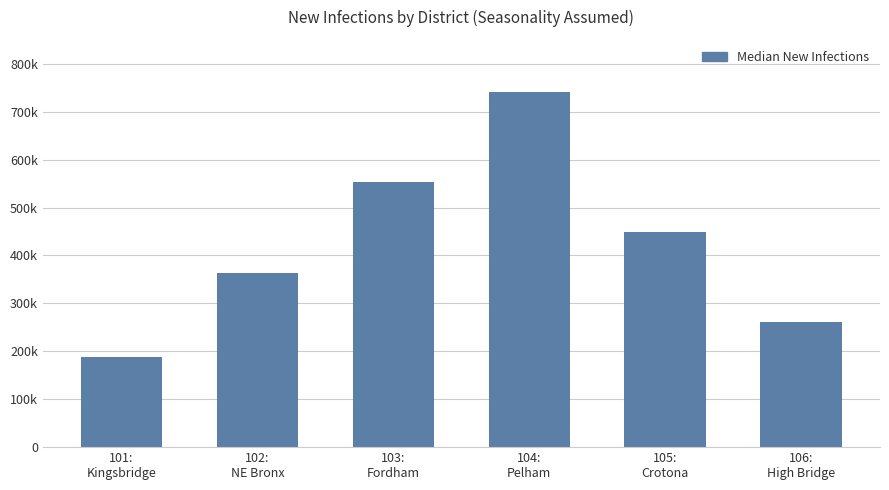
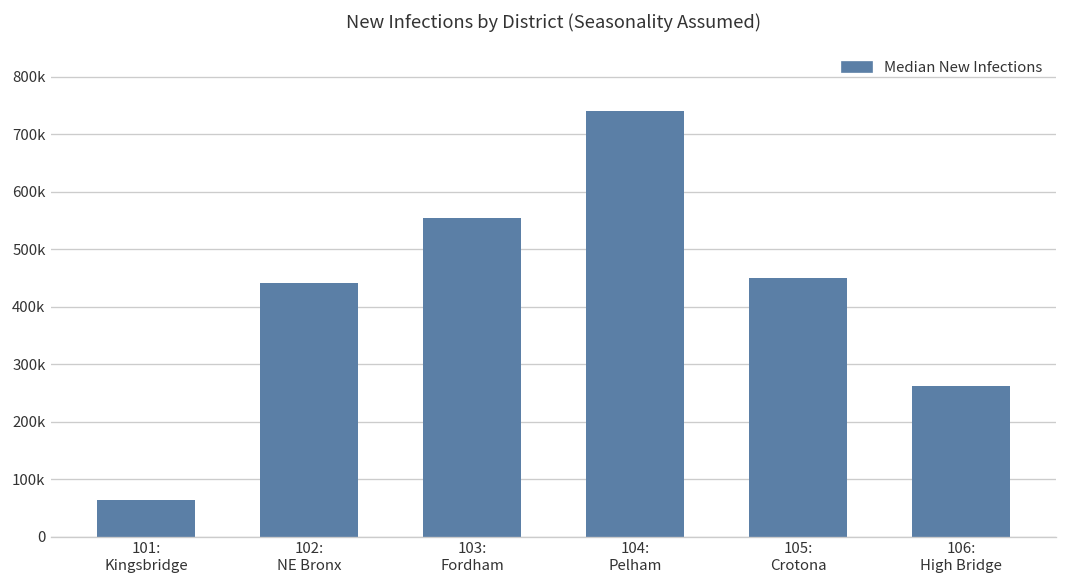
101: Kingsbridge: 190000 -> 60000
102: NE Bronx: 360000 -> 440000
